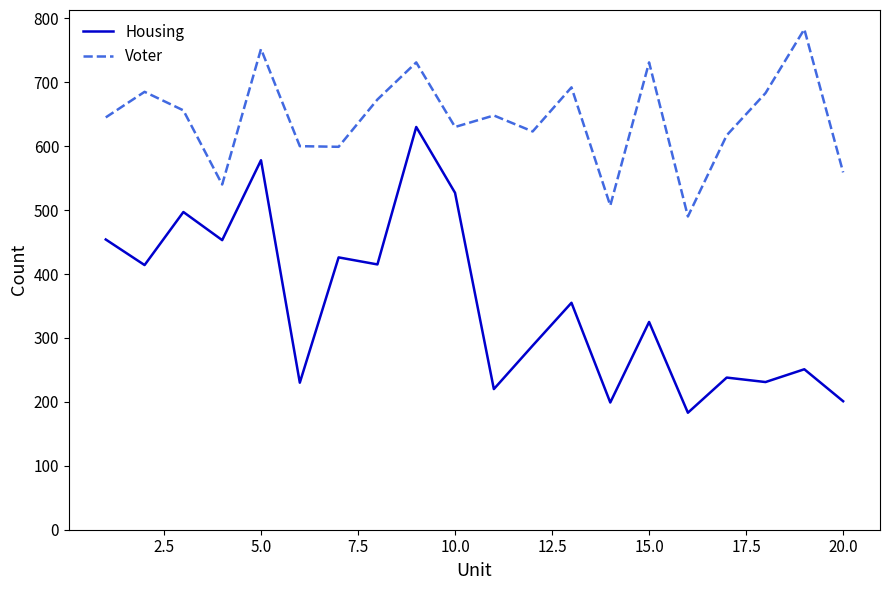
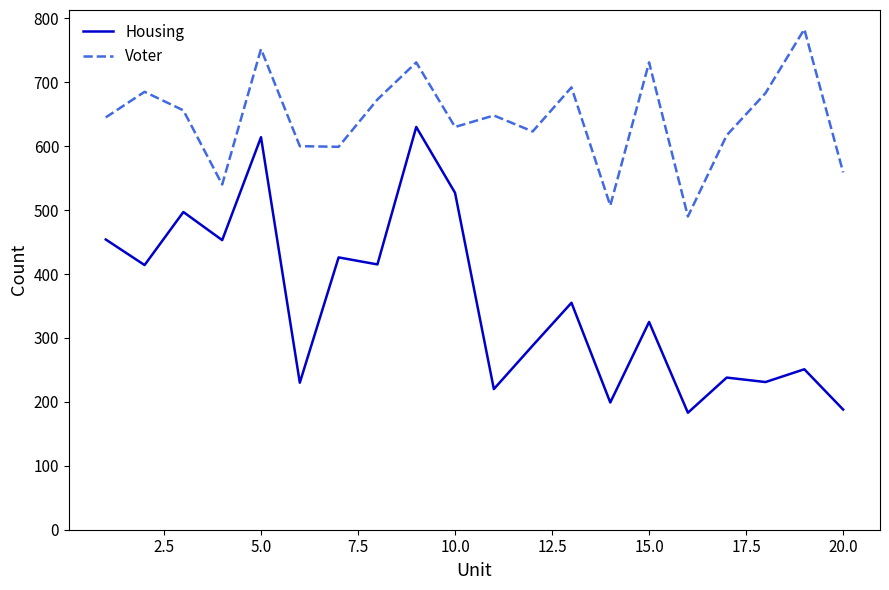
Housing, 5.0: 580 -> 610
Housing, 20.0: 200 -> 190
